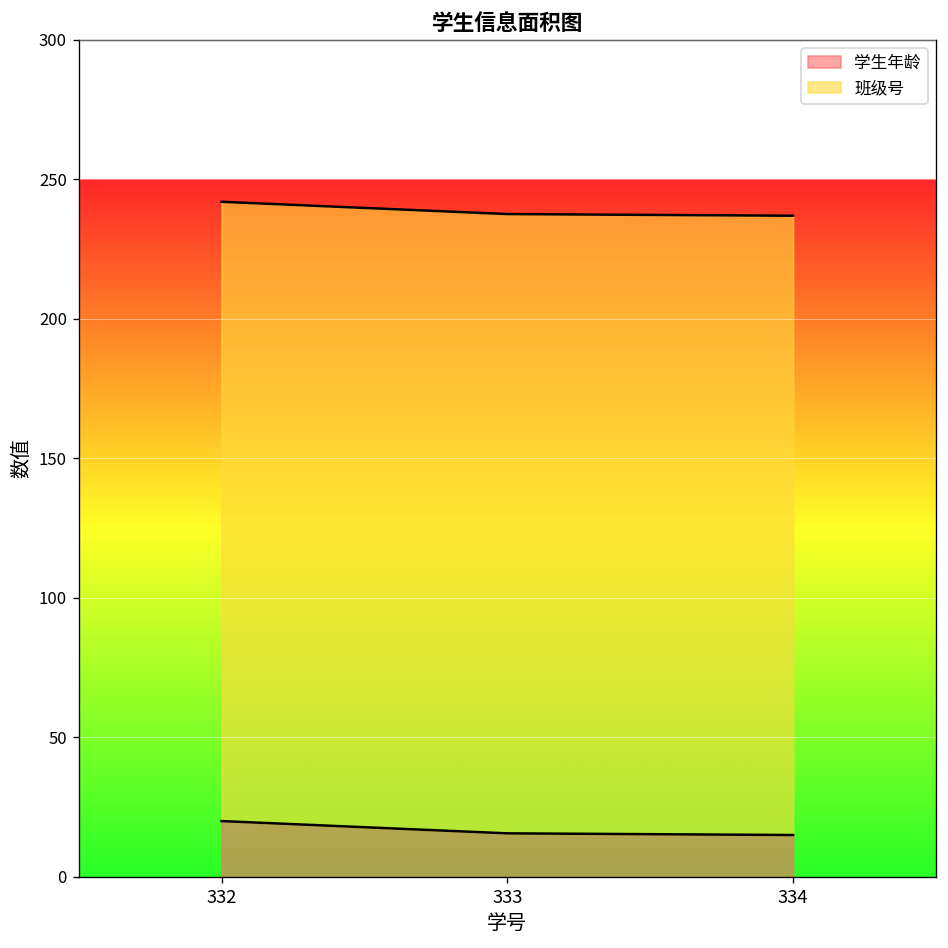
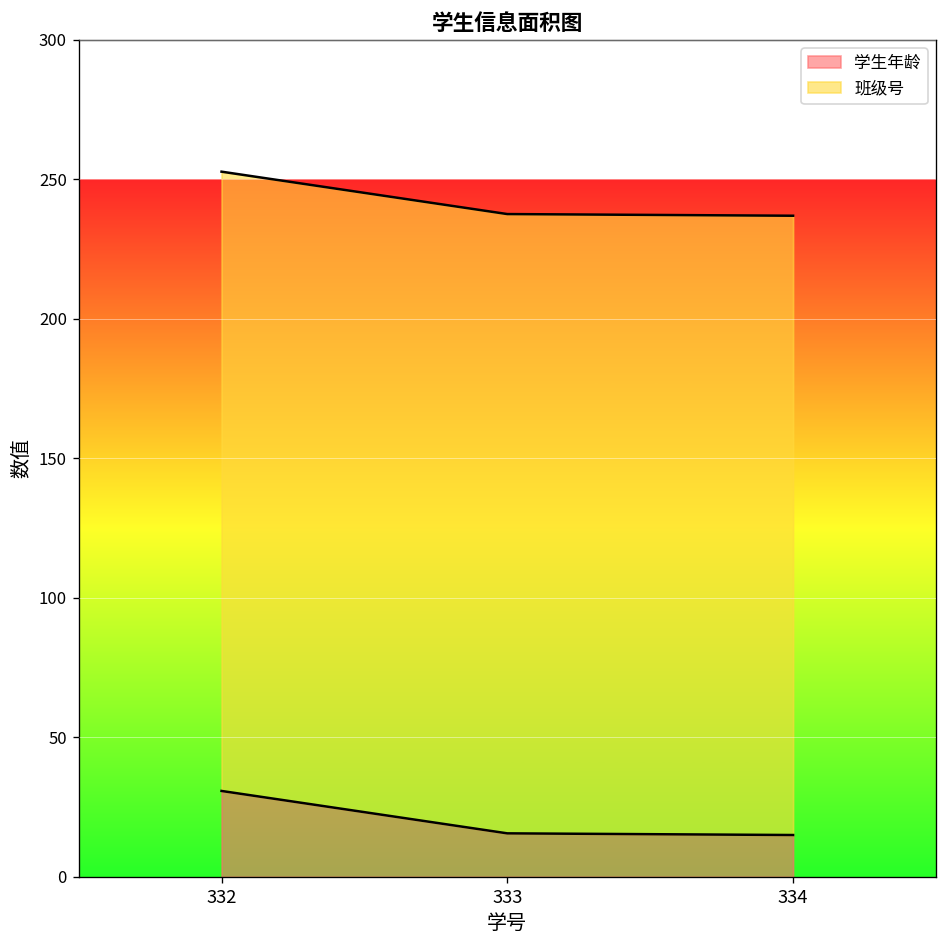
学生年龄, 332: 20 -> 31
